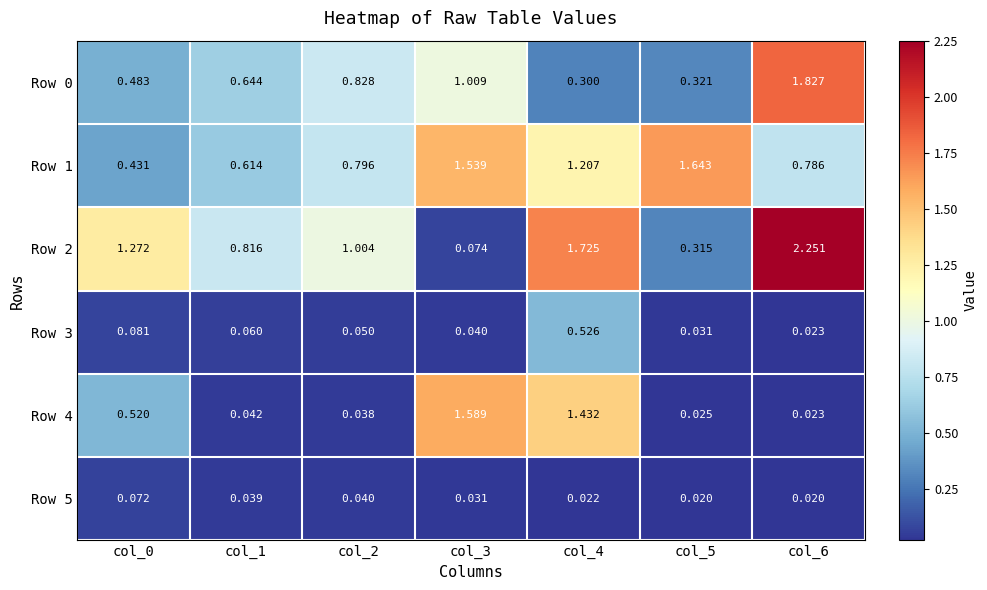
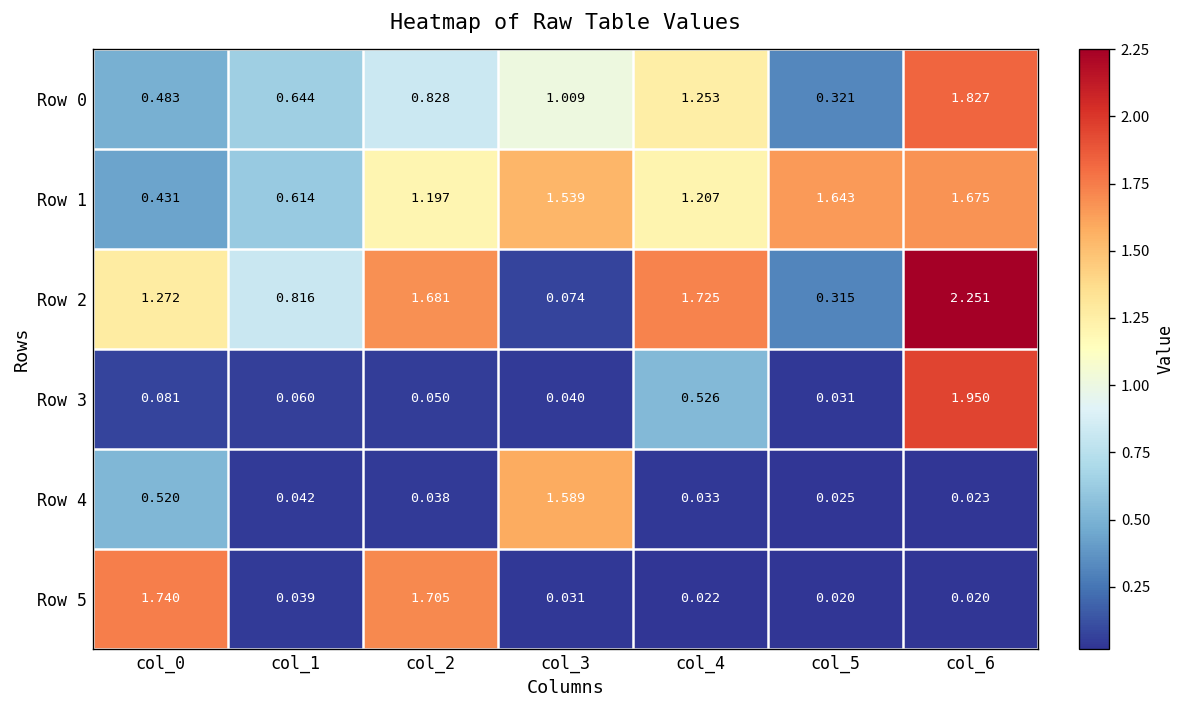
Row 0, col_4: 0.300 -> 1.253
Row 1, col_2: 0.796 -> 1.197
Row 1, col_6: 0.786 -> 1.675
Row 2, col_2: 1.004 -> 1.681
Row 3, col_6: 0.023 -> 1.950
Row 4, col_4: 1.432 -> 0.033
Row 5, col_0: 0.072 -> 1.740
Row 5, col_2: 0.040 -> 1.705
